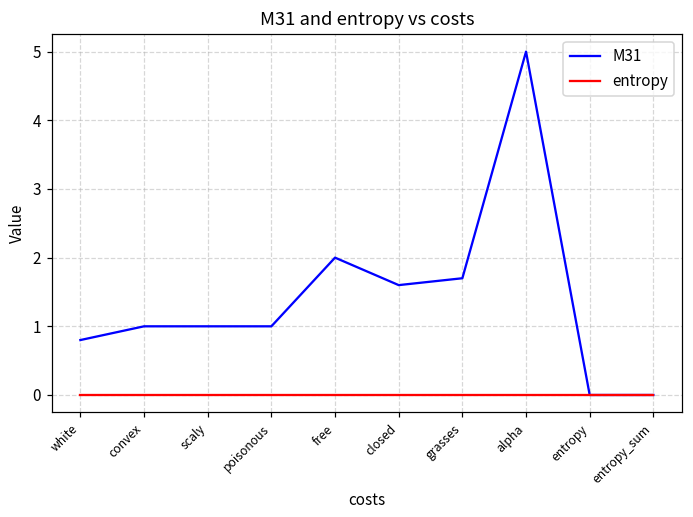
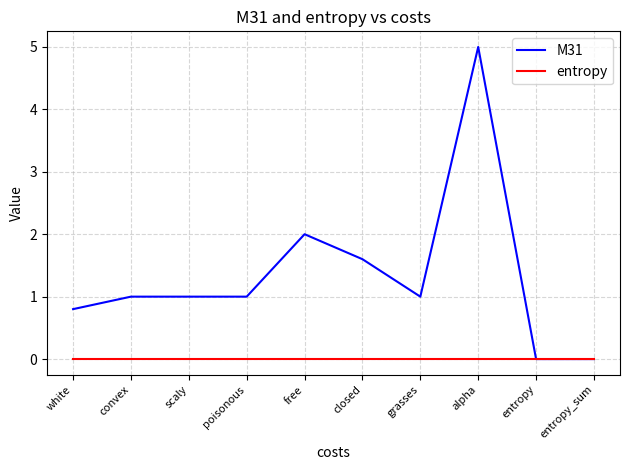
M31, grasses: 1.7 -> 1.0
